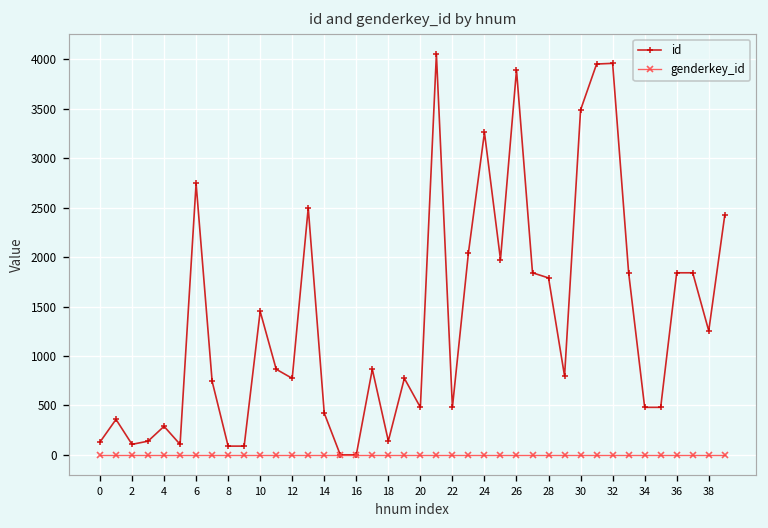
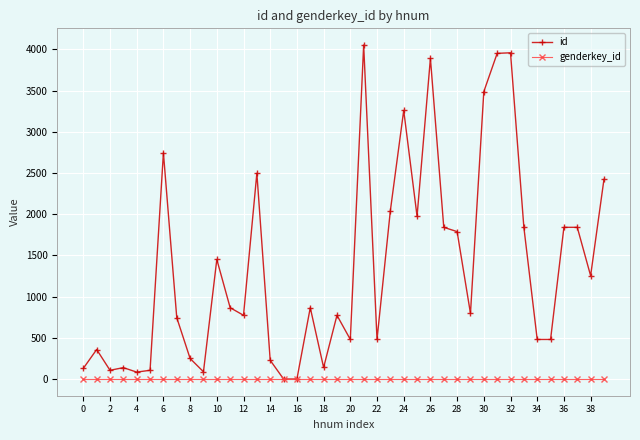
id, 4: 300 -> 100
id, 8: 100 -> 300
id, 14: 400 -> 200
